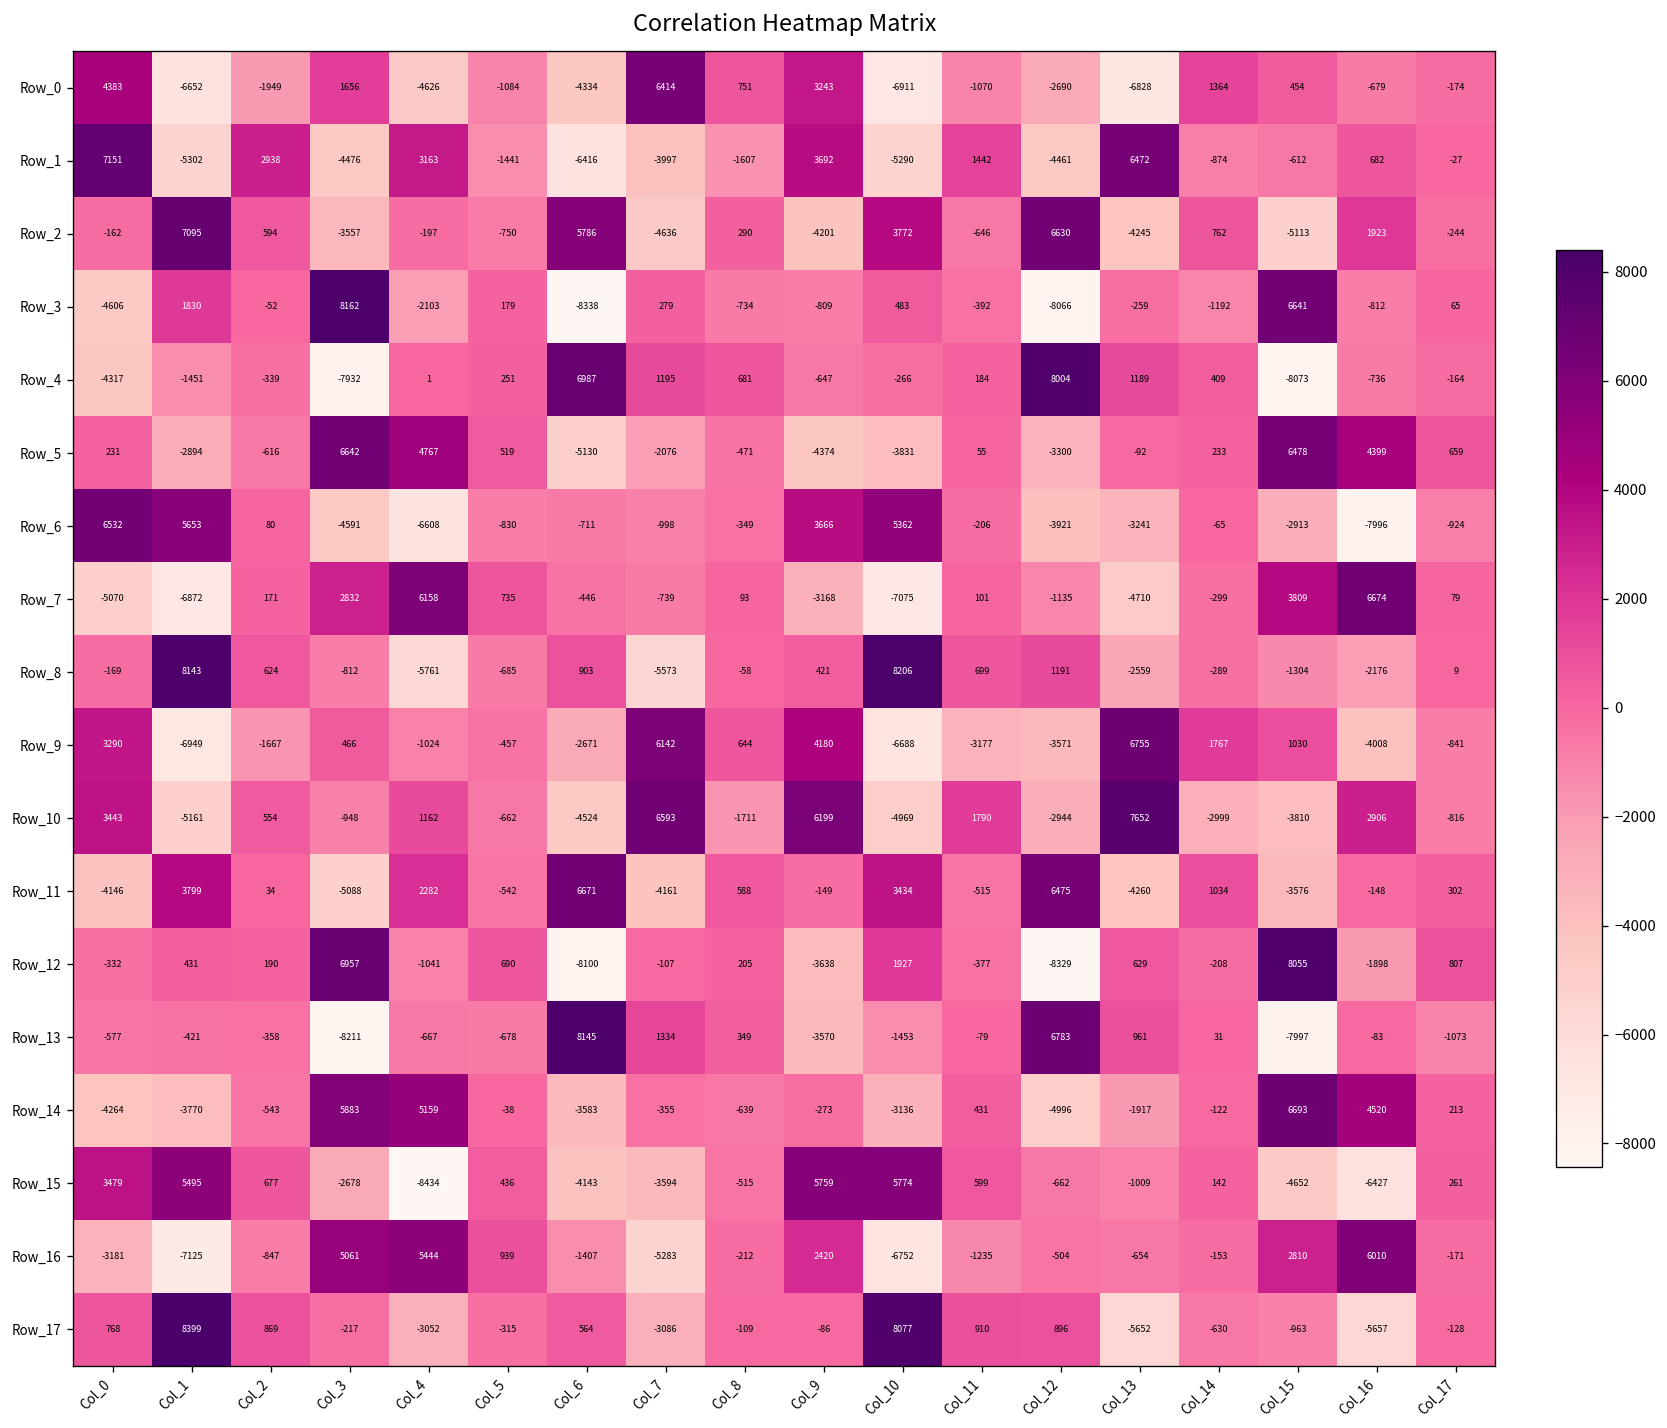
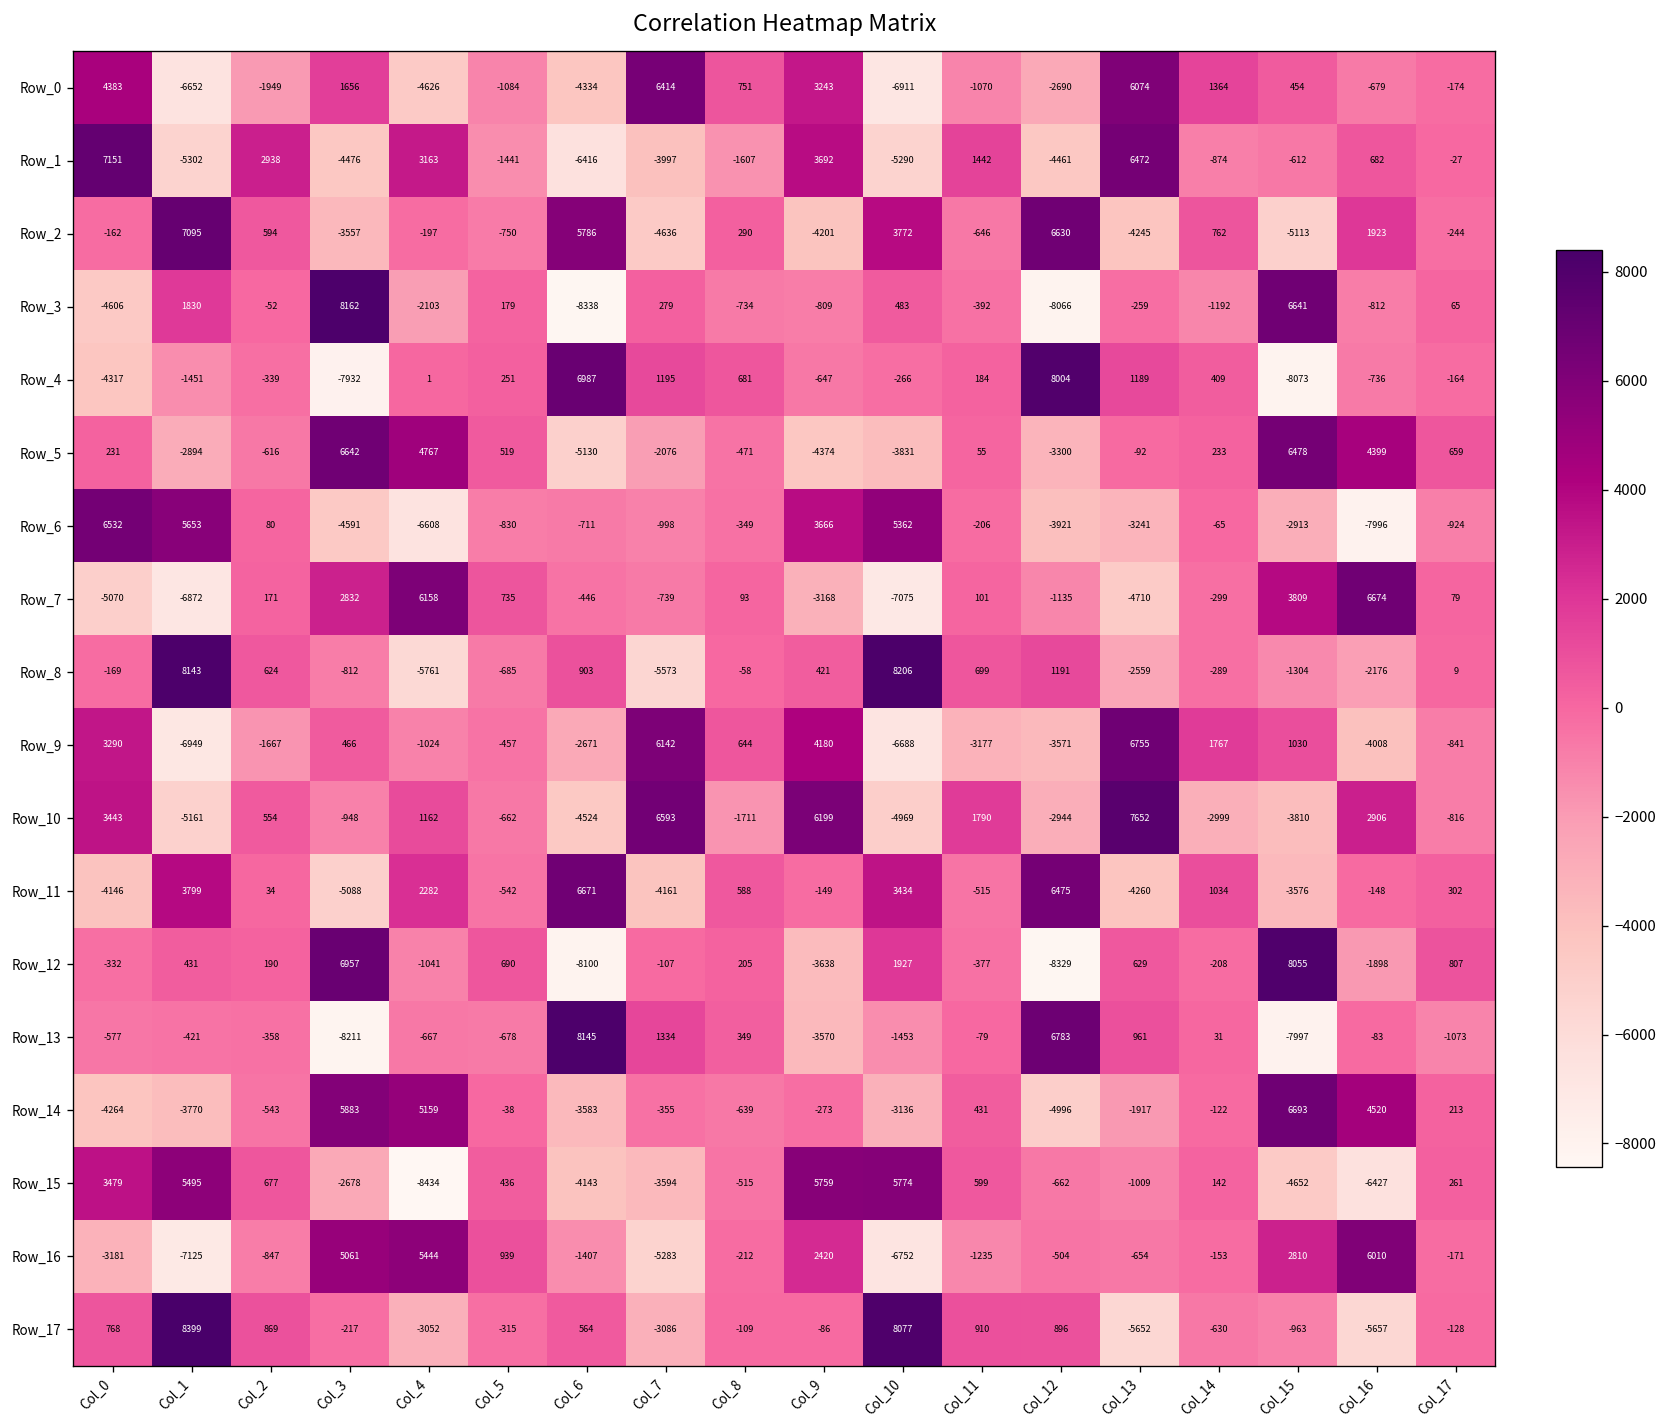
Row_0, Col_13: -6828 -> 6074
